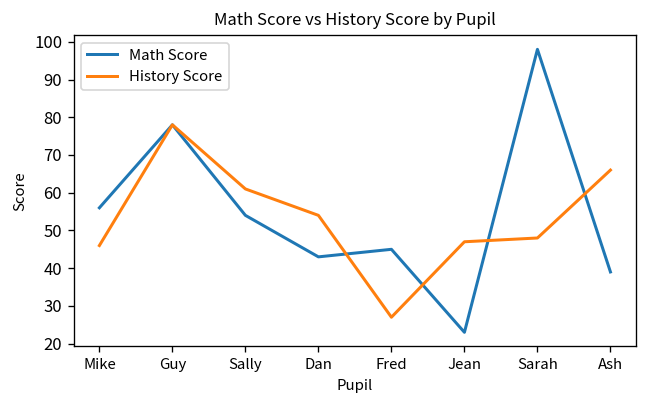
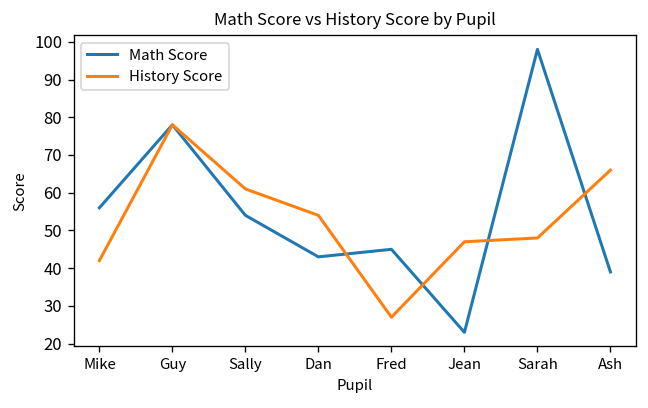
History Score, Mike: 46 -> 42
